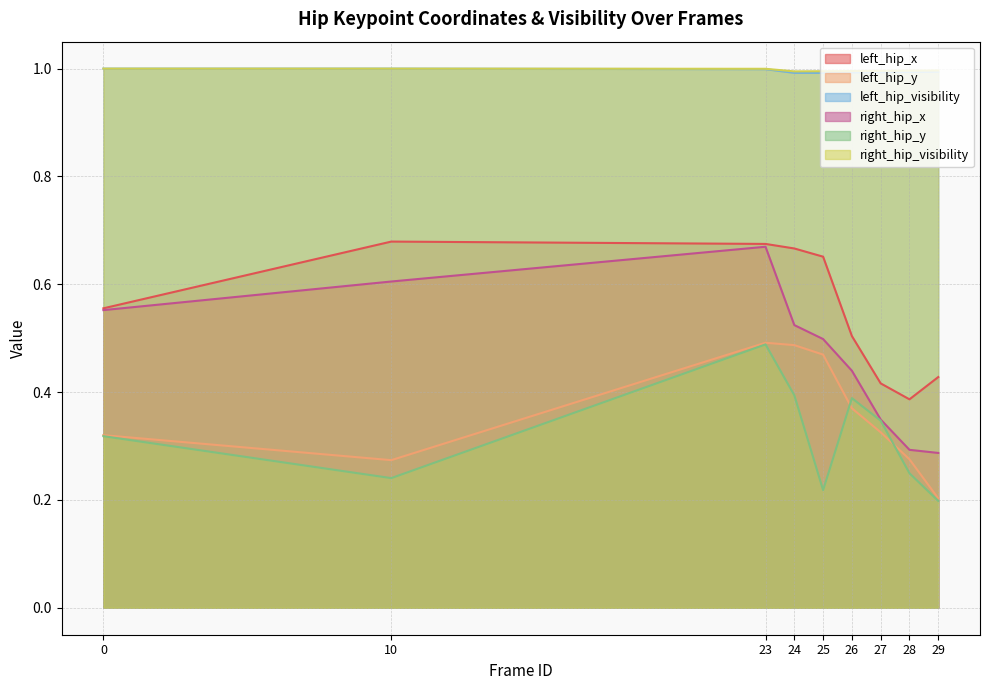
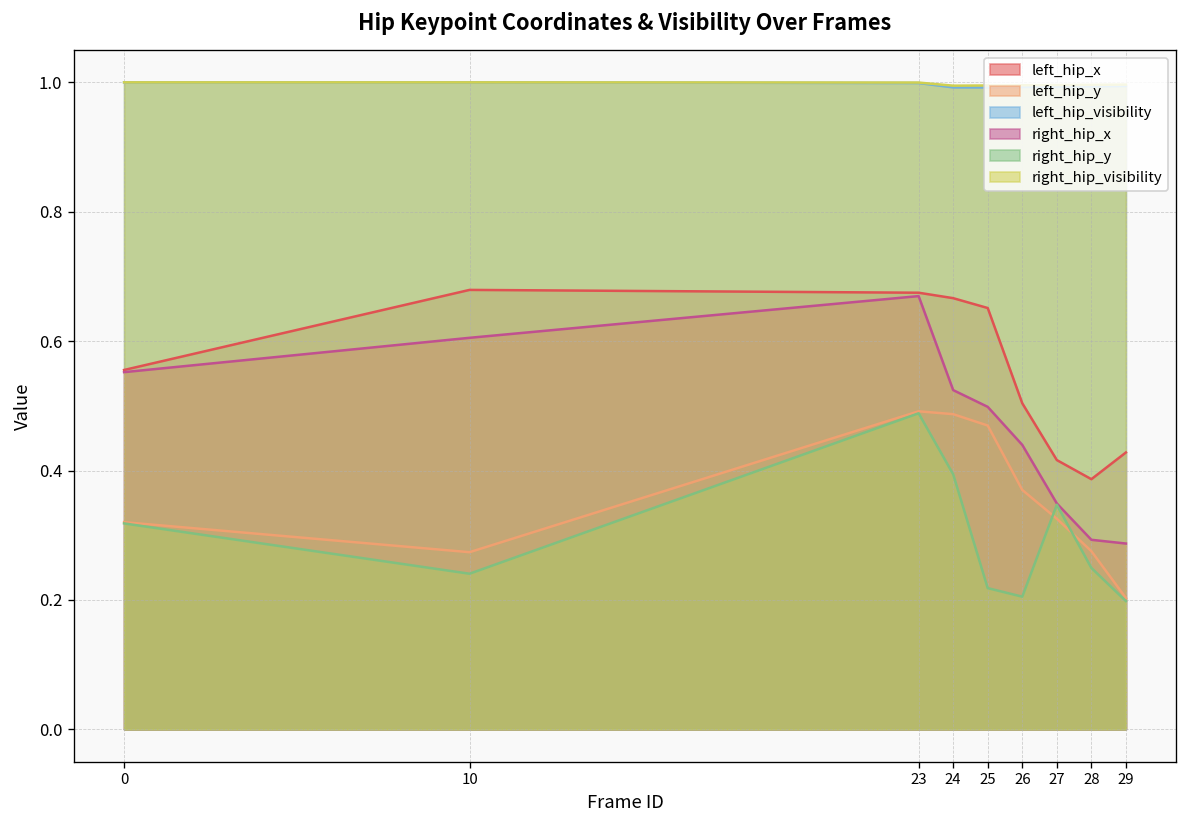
right_hip_y, 26: 0.39 -> 0.21
